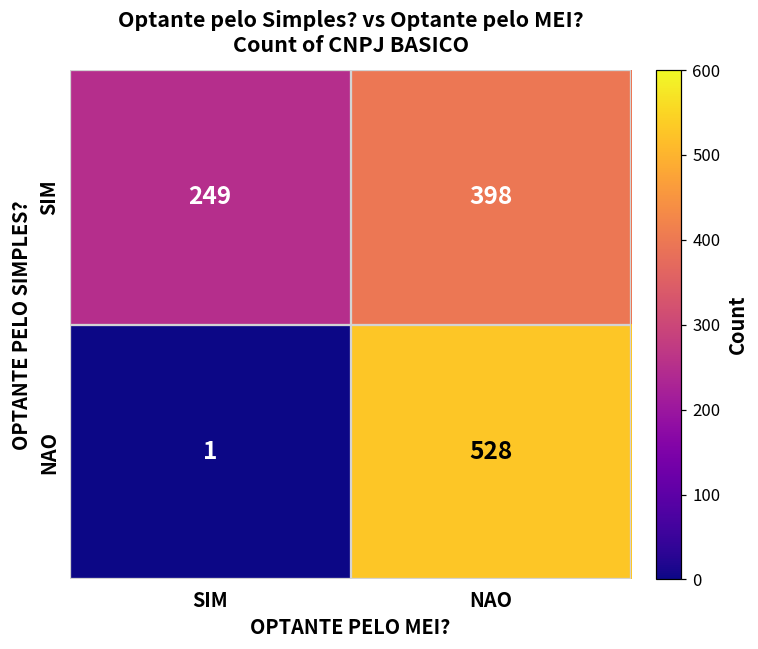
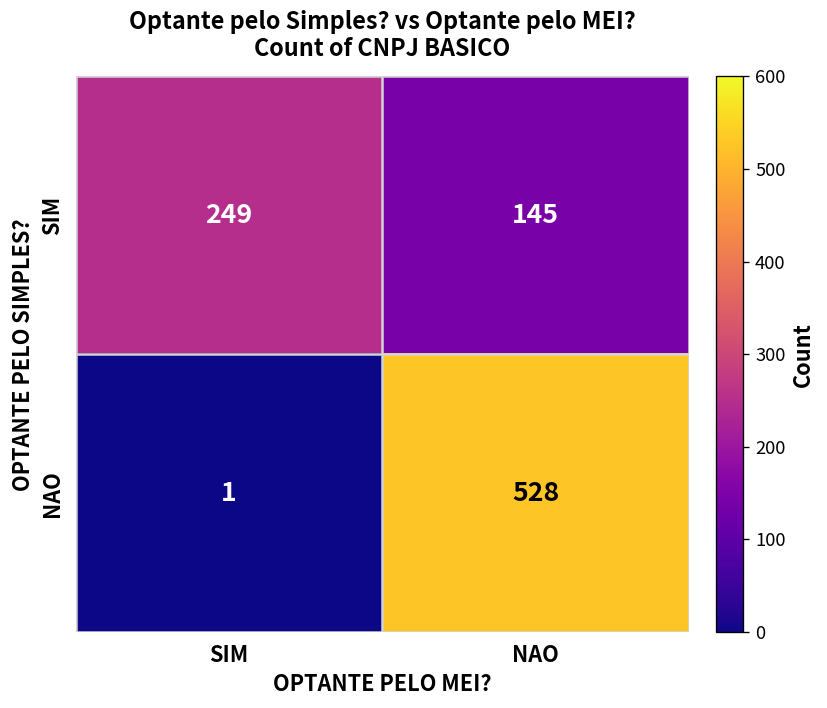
SIM, NAO: 398 -> 145
